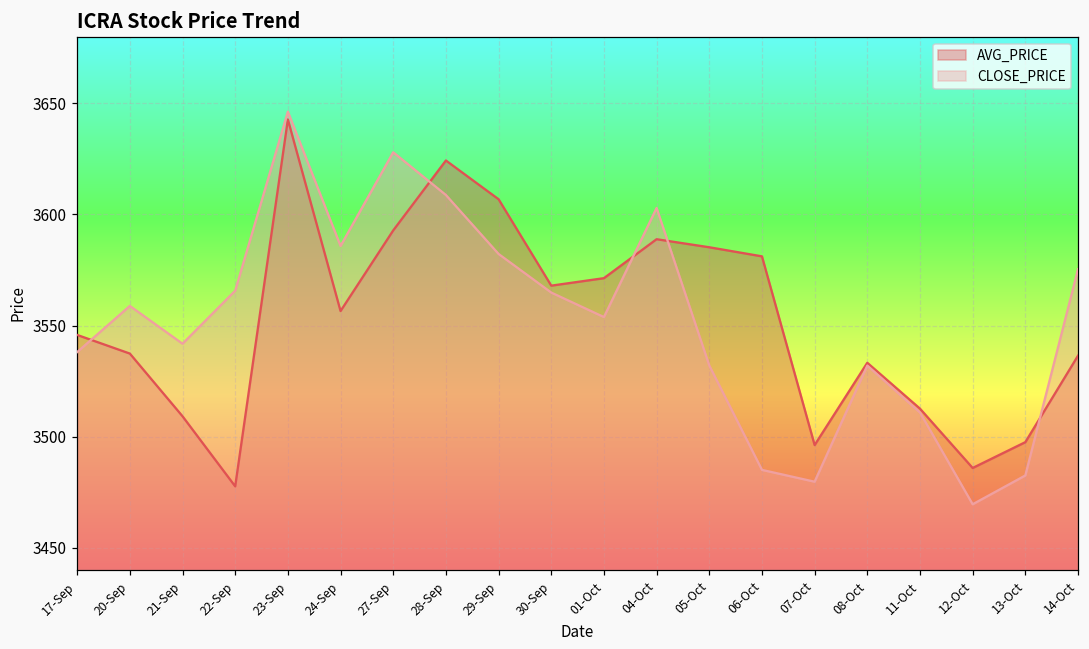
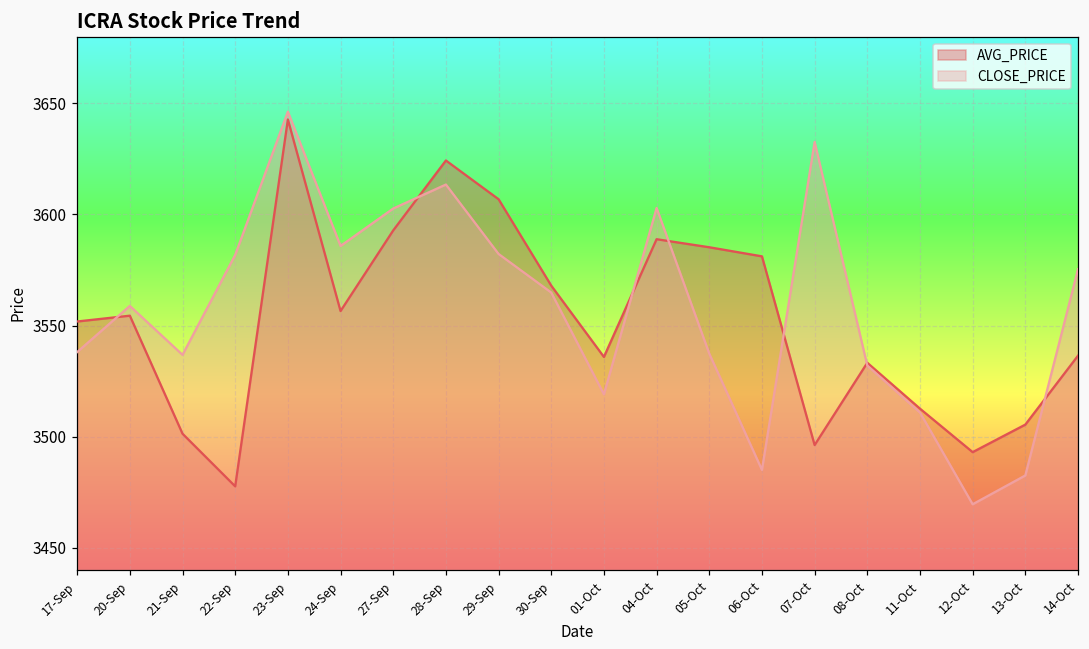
AVG_PRICE, 17-Sep: 3546 -> 3552
AVG_PRICE, 20-Sep: 3537 -> 3554
AVG_PRICE, 21-Sep: 3509 -> 3501
CLOSE_PRICE, 21-Sep: 3542 -> 3537
CLOSE_PRICE, 22-Sep: 3566 -> 3582
CLOSE_PRICE, 27-Sep: 3628 -> 3603
CLOSE_PRICE, 28-Sep: 3609 -> 3613
AVG_PRICE, 01-Oct: 3571 -> 3536
CLOSE_PRICE, 01-Oct: 3554 -> 3519
CLOSE_PRICE, 05-Oct: 3532 -> 3537
CLOSE_PRICE, 07-Oct: 3480 -> 3633
AVG_PRICE, 12-Oct: 3486 -> 3493
AVG_PRICE, 13-Oct: 3498 -> 3505
